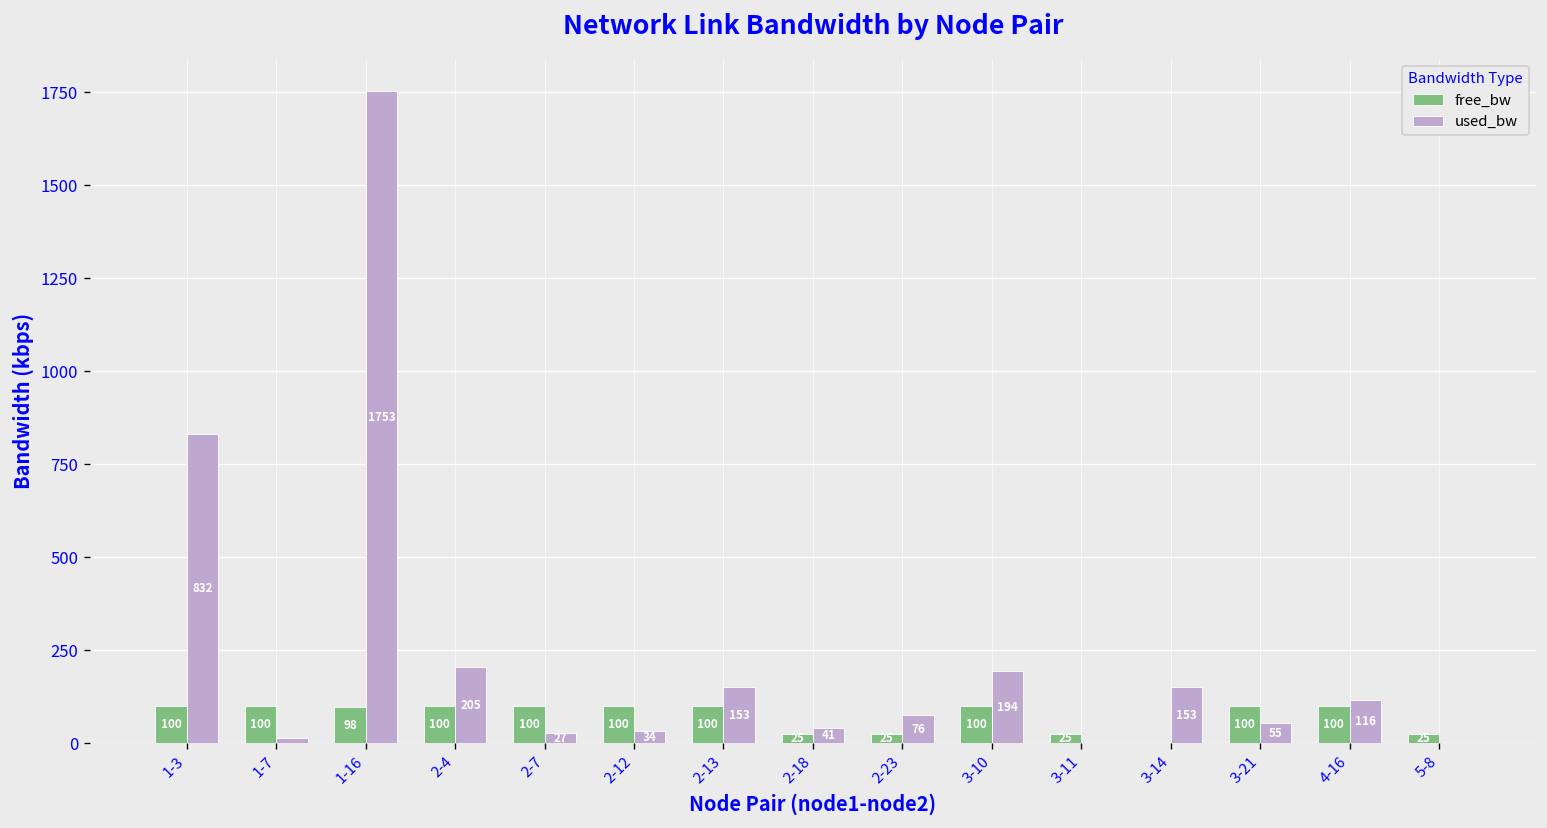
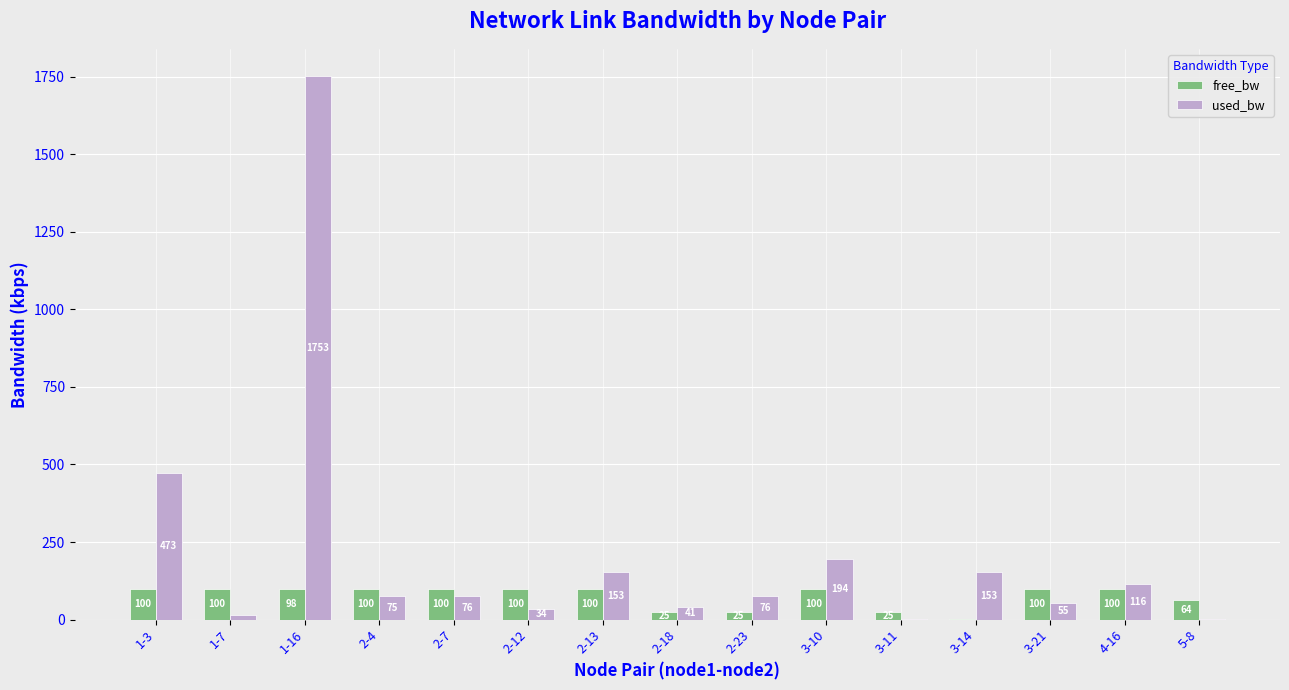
used_bw, 1-3: 832 -> 473
used_bw, 2-4: 205 -> 75
used_bw, 2-7: 27 -> 76
free_bw, 5-8: 25 -> 64
